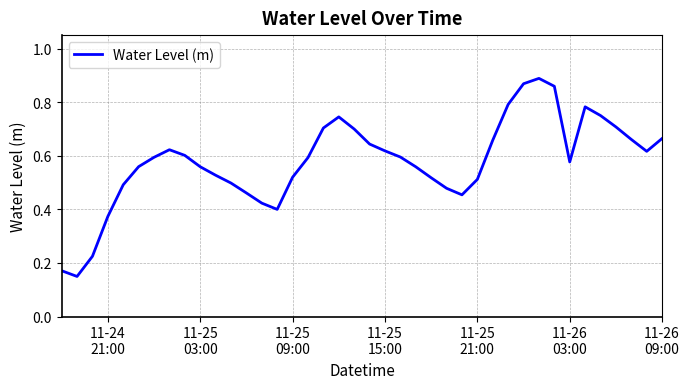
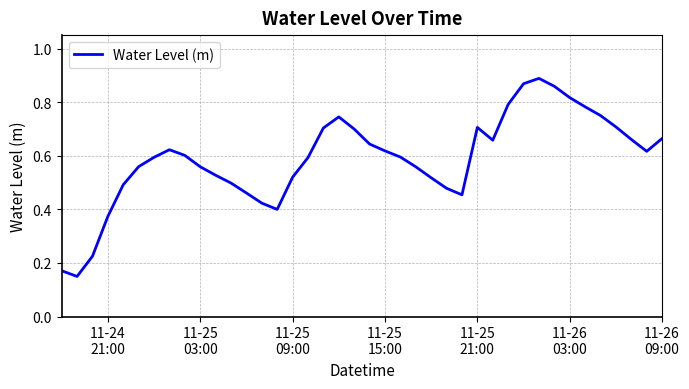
11-25 21:00: 0.51 -> 0.71
11-26 03:00: 0.58 -> 0.82
